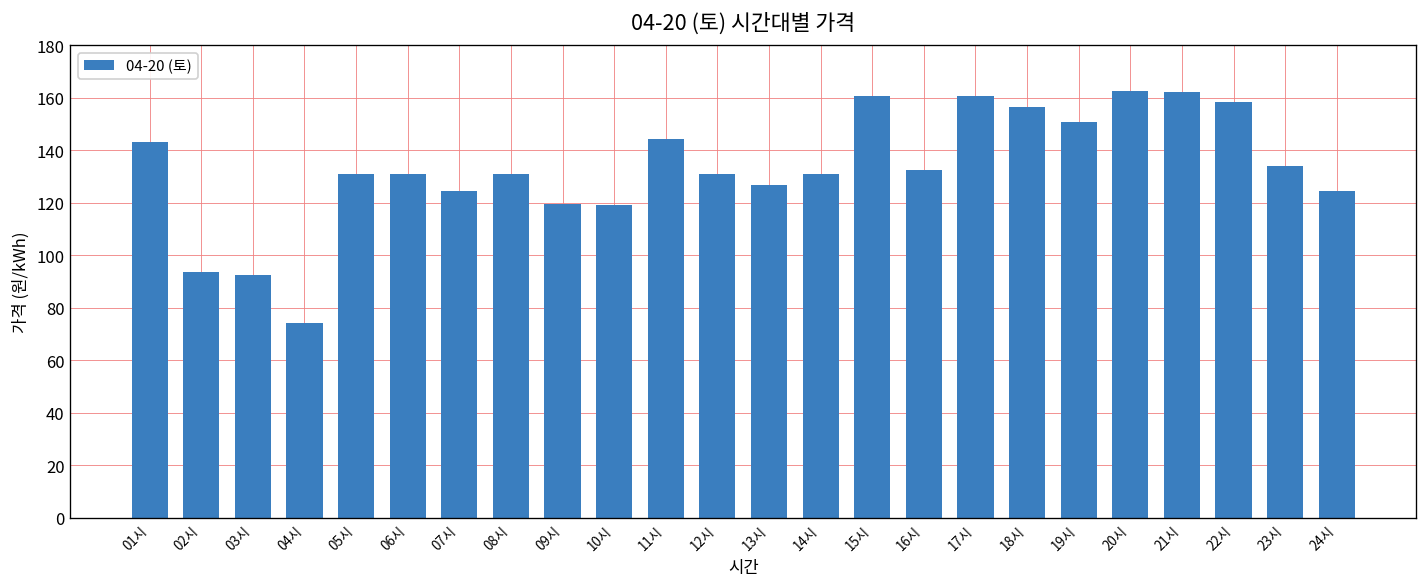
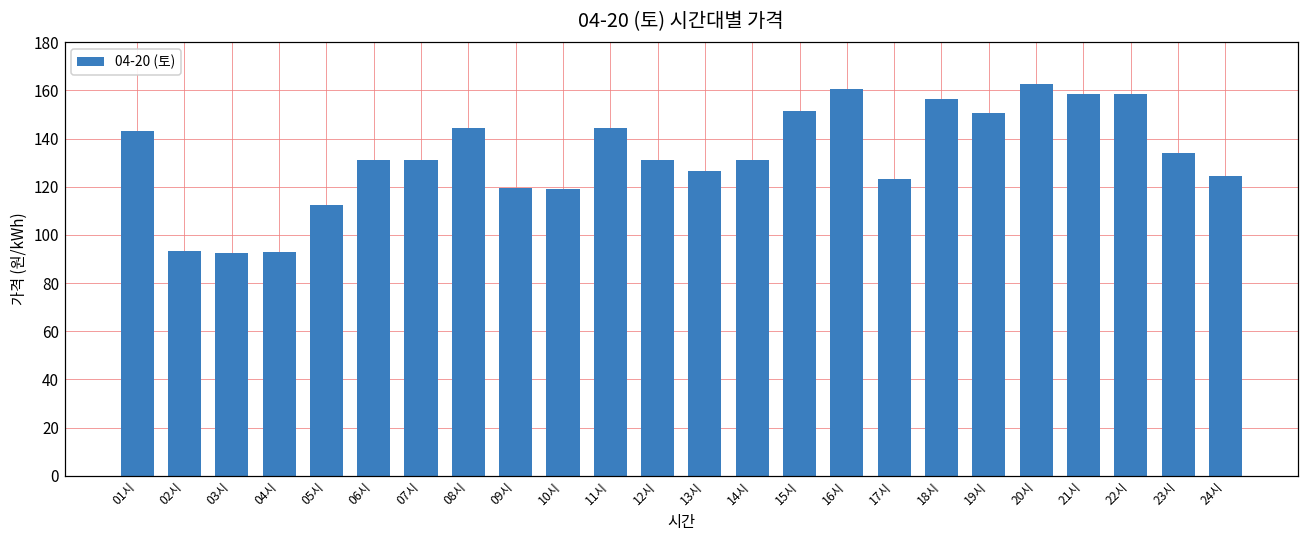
04시: 74 -> 93
05시: 131 -> 113
07시: 124 -> 131
08시: 131 -> 144
15시: 161 -> 152
16시: 133 -> 161
17시: 161 -> 123
21시: 162 -> 159
